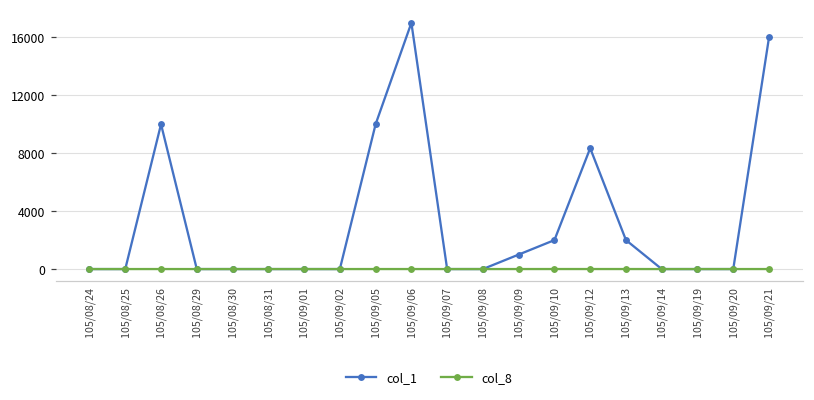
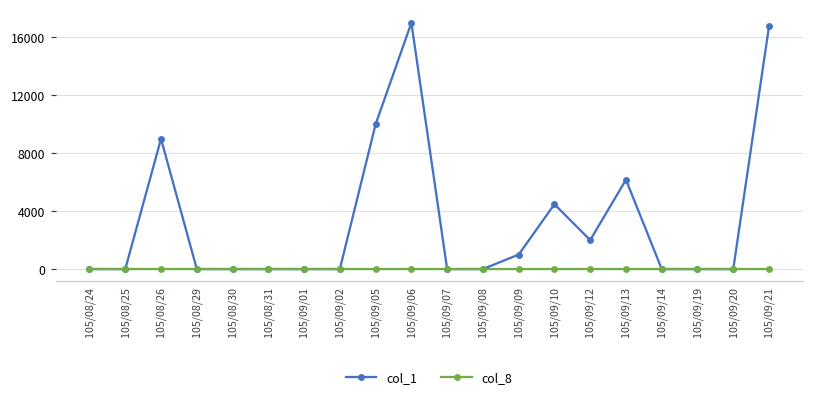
col_1, 105/08/26: 10000 -> 9000
col_1, 105/09/10: 2000 -> 4500
col_1, 105/09/12: 8300 -> 2000
col_1, 105/09/13: 2000 -> 6200
col_1, 105/09/21: 16000 -> 16800
